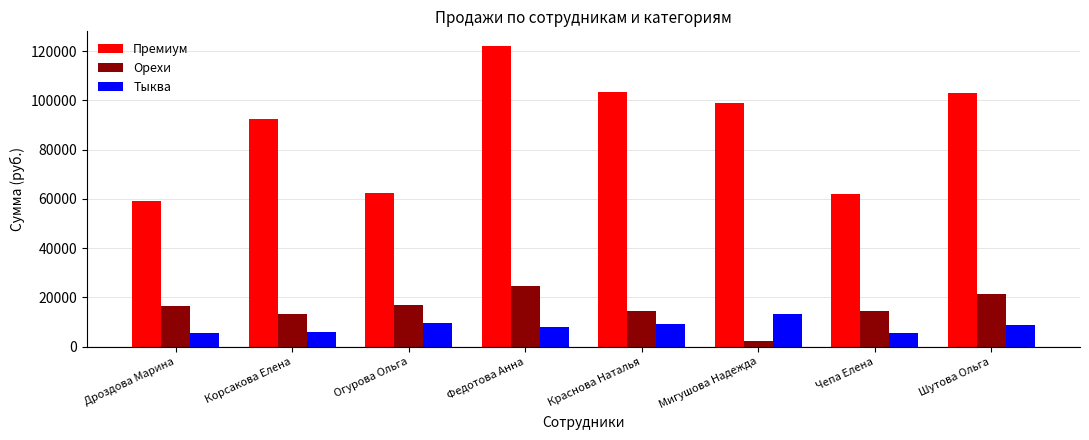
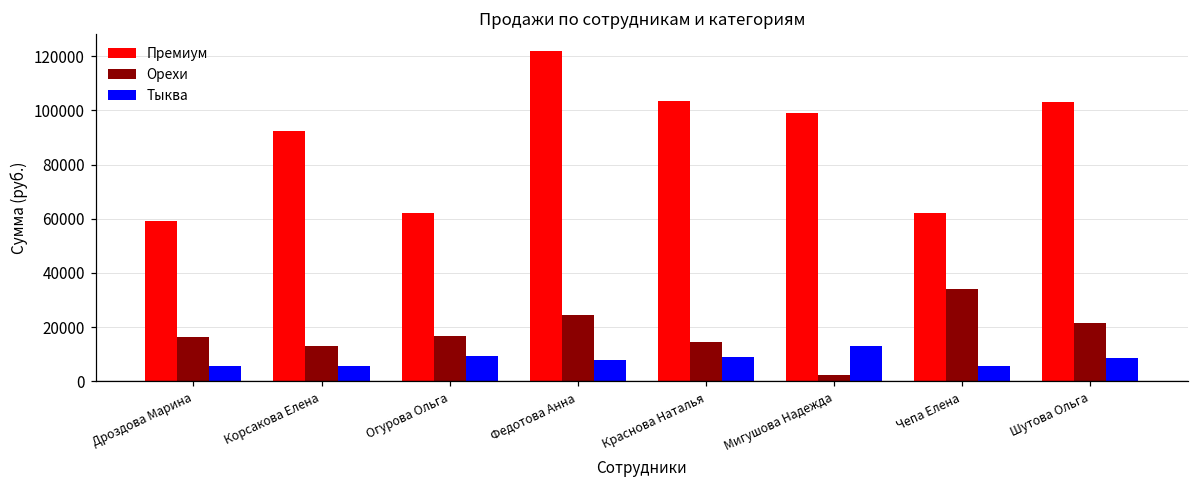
Орехи, Чепа Елена: 14000 -> 34000
